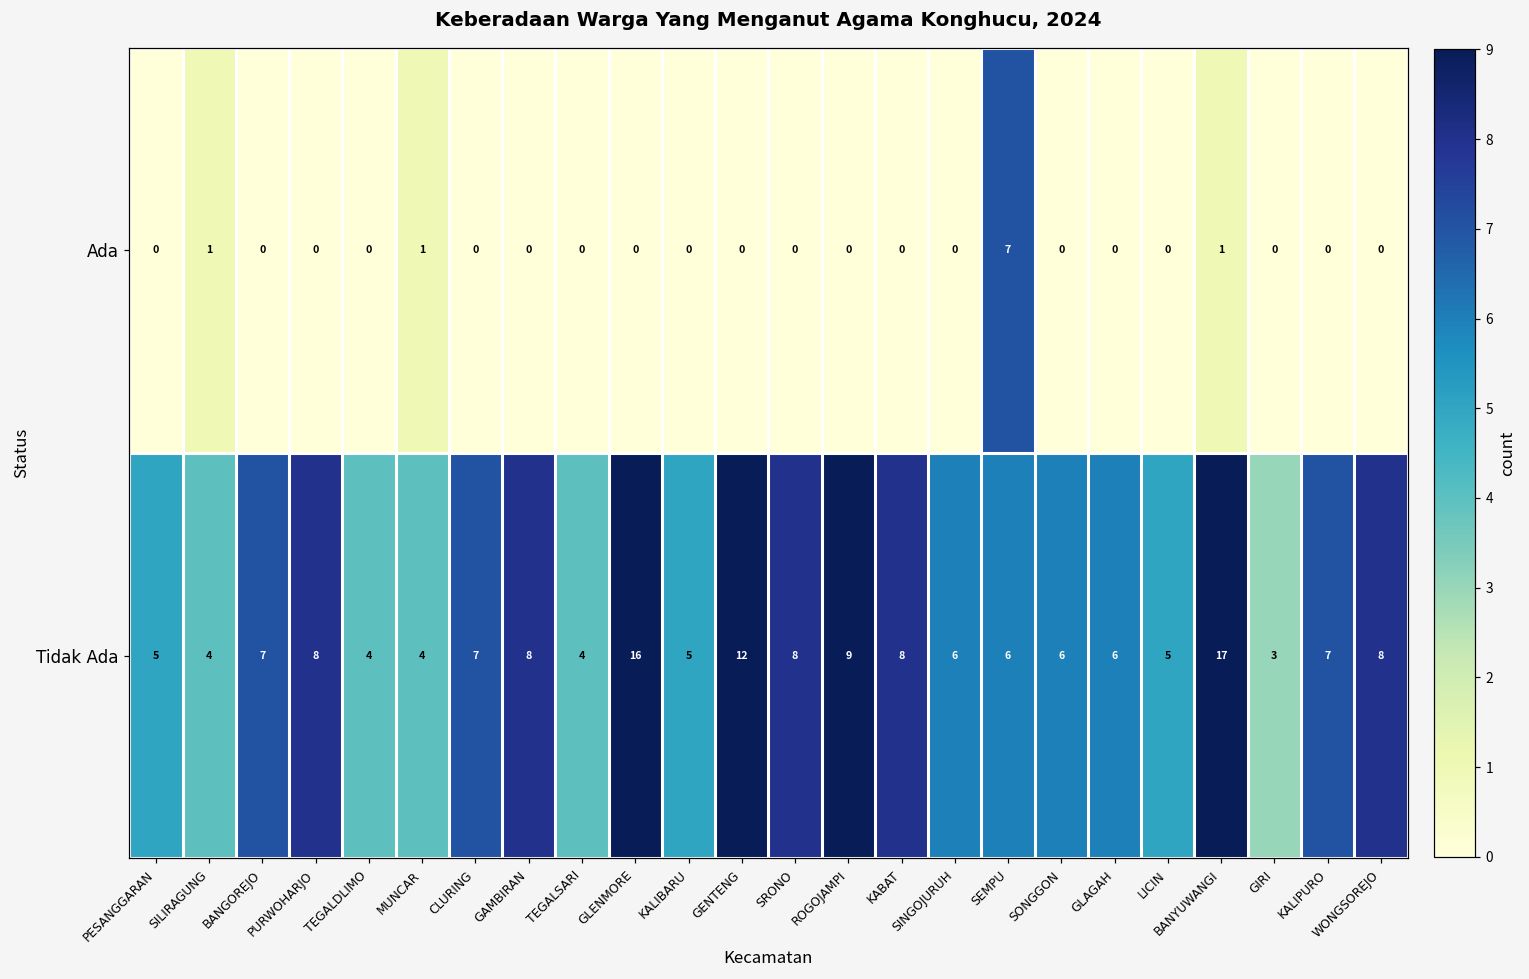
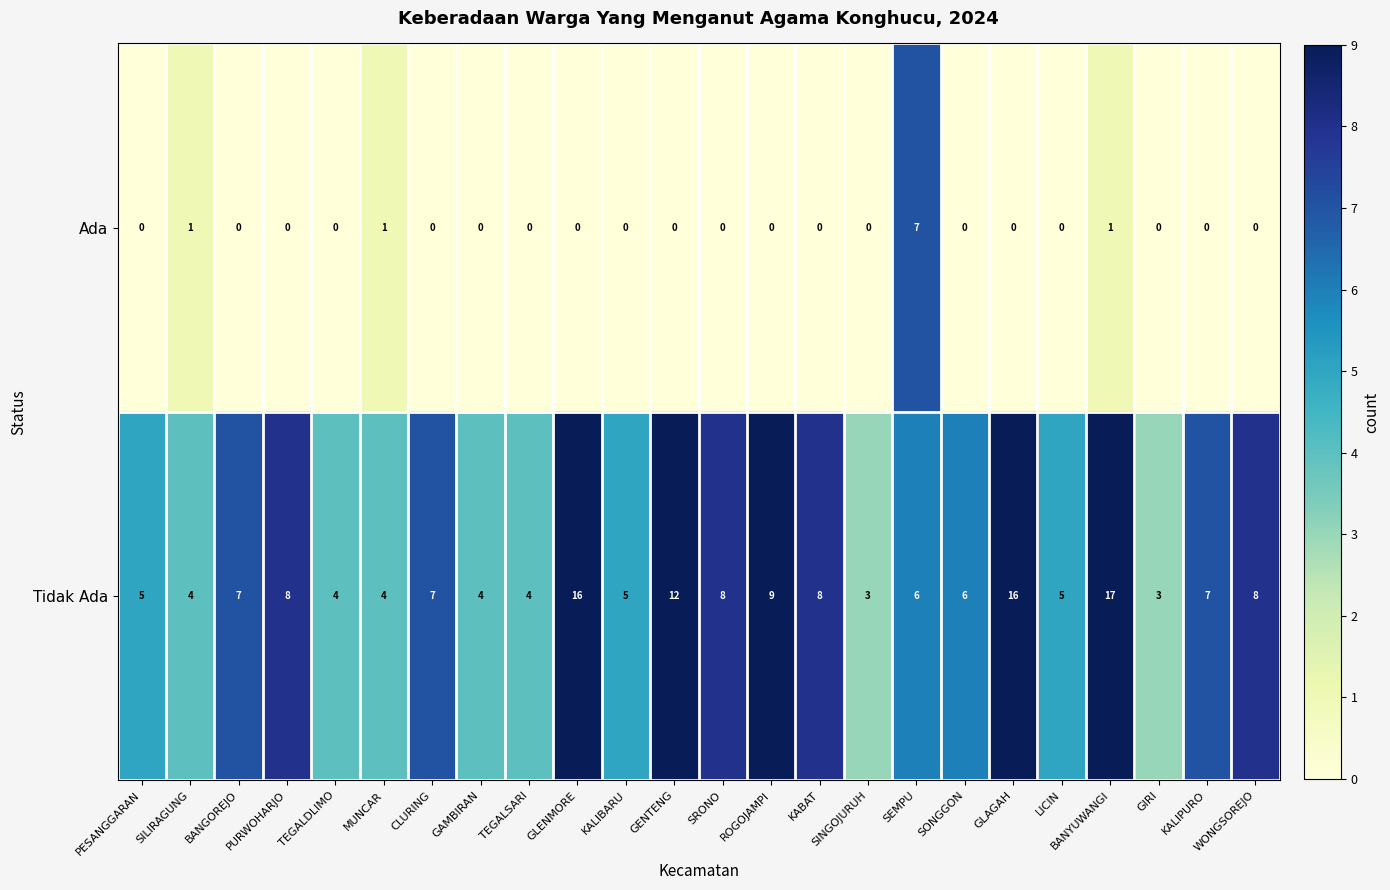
Tidak Ada, GAMBIRAN: 8 -> 4
Tidak Ada, SINGOJURUH: 6 -> 3
Tidak Ada, GLAGAH: 6 -> 16
